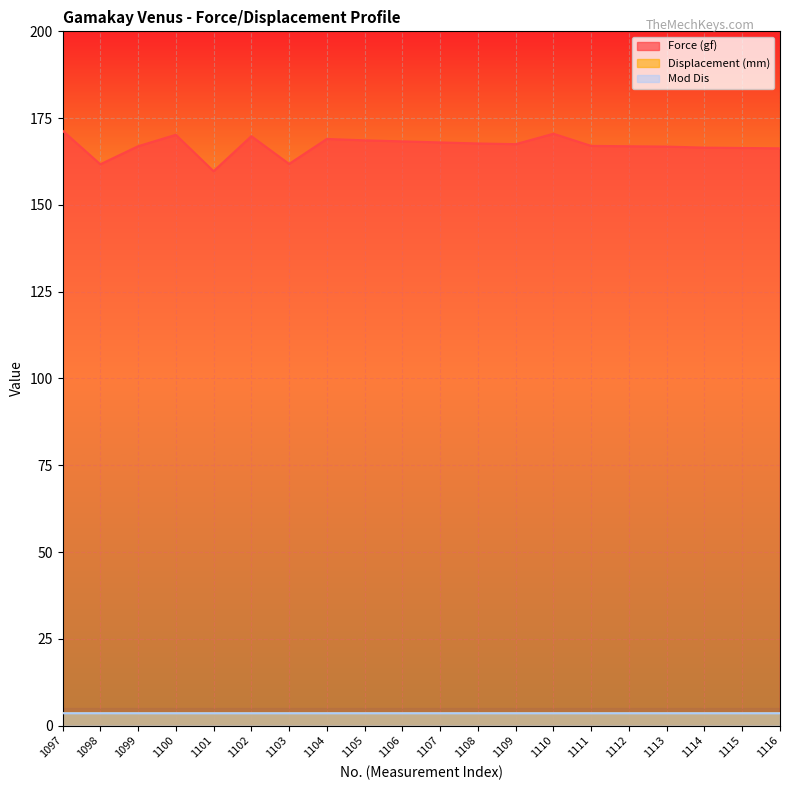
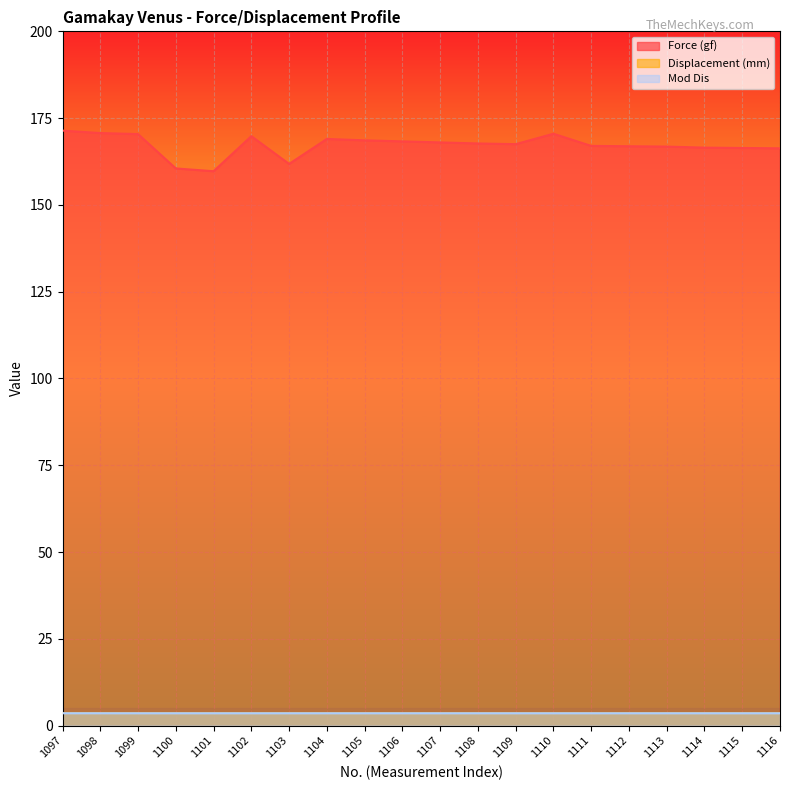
Force (gf), 1098: 162 -> 171
Force (gf), 1099: 167 -> 170
Force (gf), 1100: 170 -> 161
